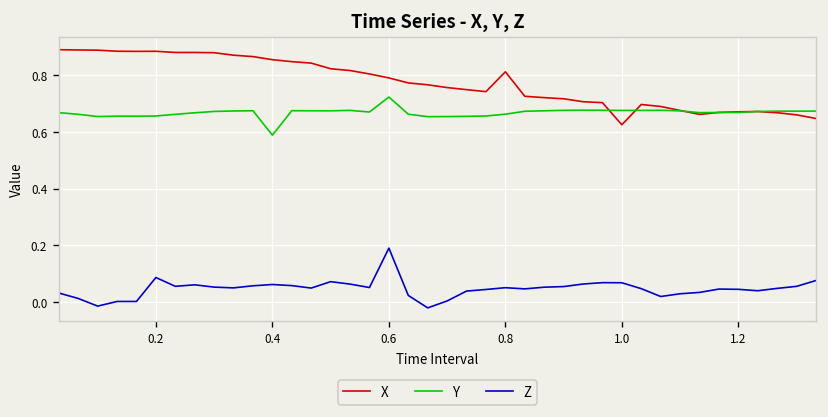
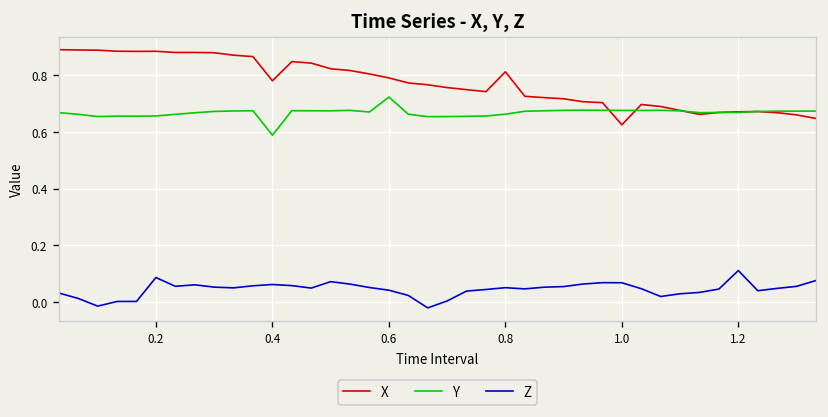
X, 0.4: 0.86 -> 0.78
Z, 0.6: 0.19 -> 0.04
Z, 1.2: 0.04 -> 0.11
